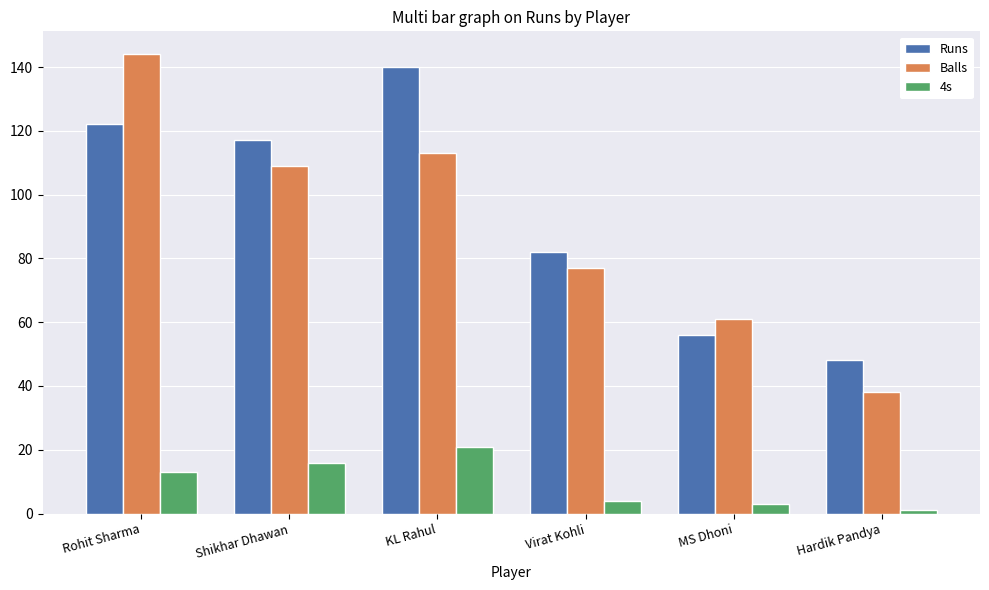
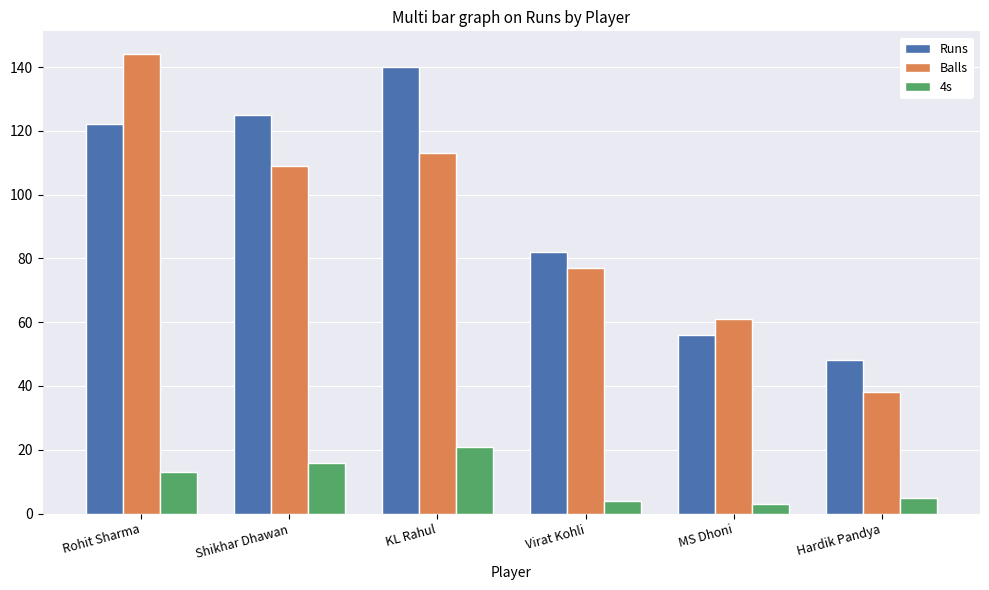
Runs, Shikhar Dhawan: 117 -> 125
4s, Hardik Pandya: 1 -> 5
